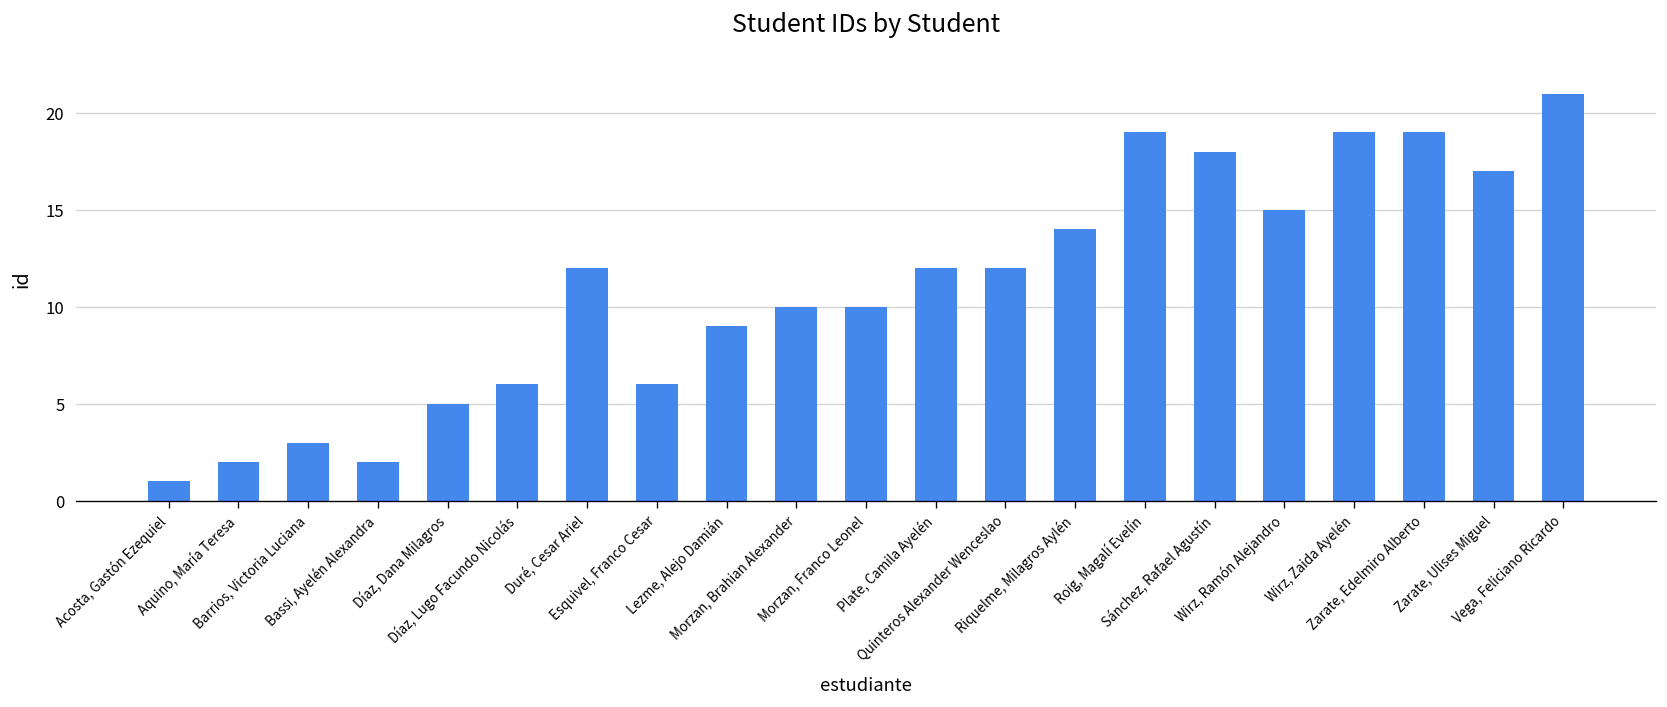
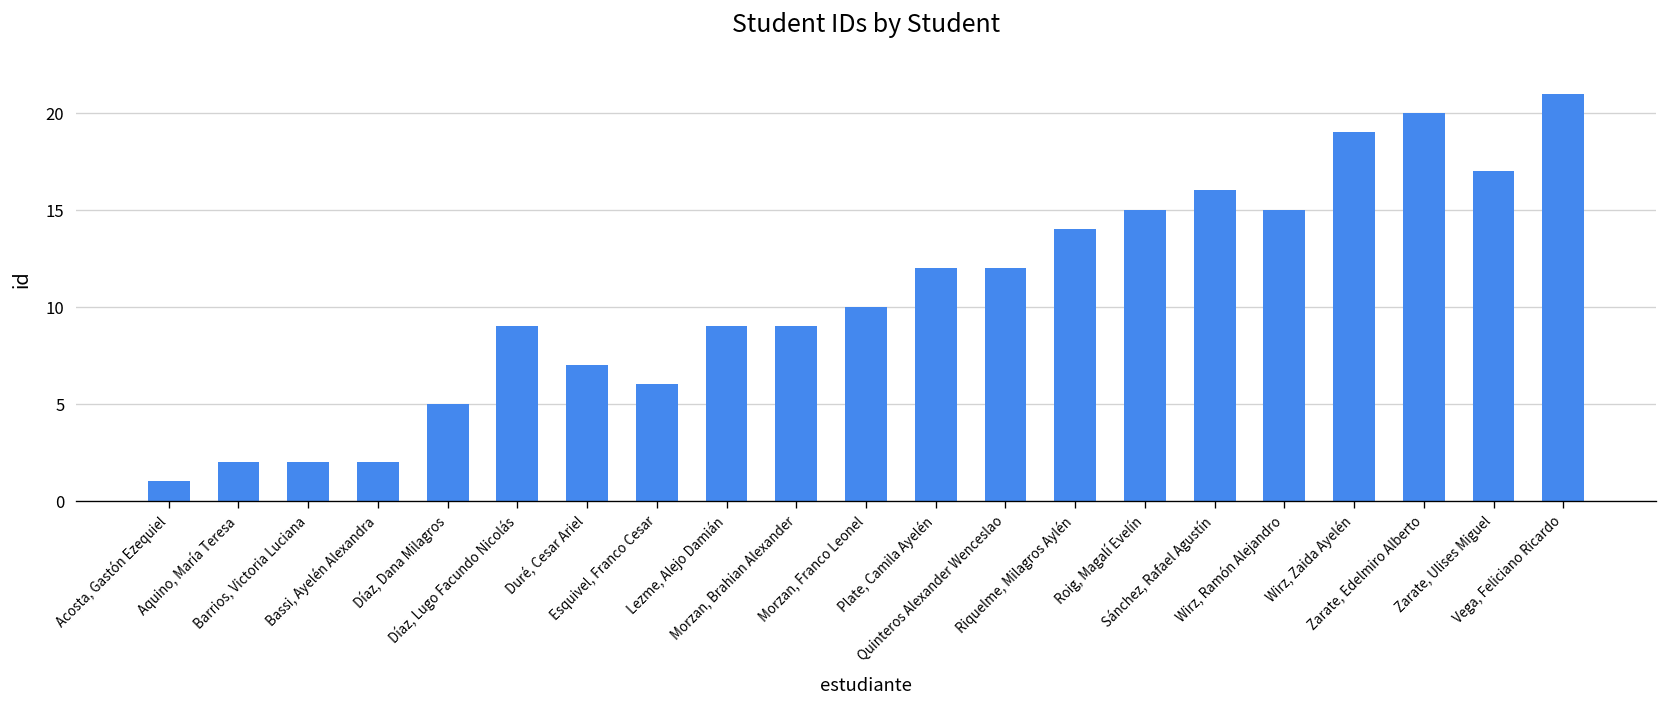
Barrios, Victoria Luciana: 3 -> 2
Díaz, Lugo Facundo Nicolás: 6 -> 9
Duré, Cesar Ariel: 12 -> 7
Morzan, Brahian Alexander: 10 -> 9
Roig, Magalí Evelín: 19 -> 15
Sánchez, Rafael Agustín: 18 -> 16
Zarate, Edelmiro Alberto: 19 -> 20
